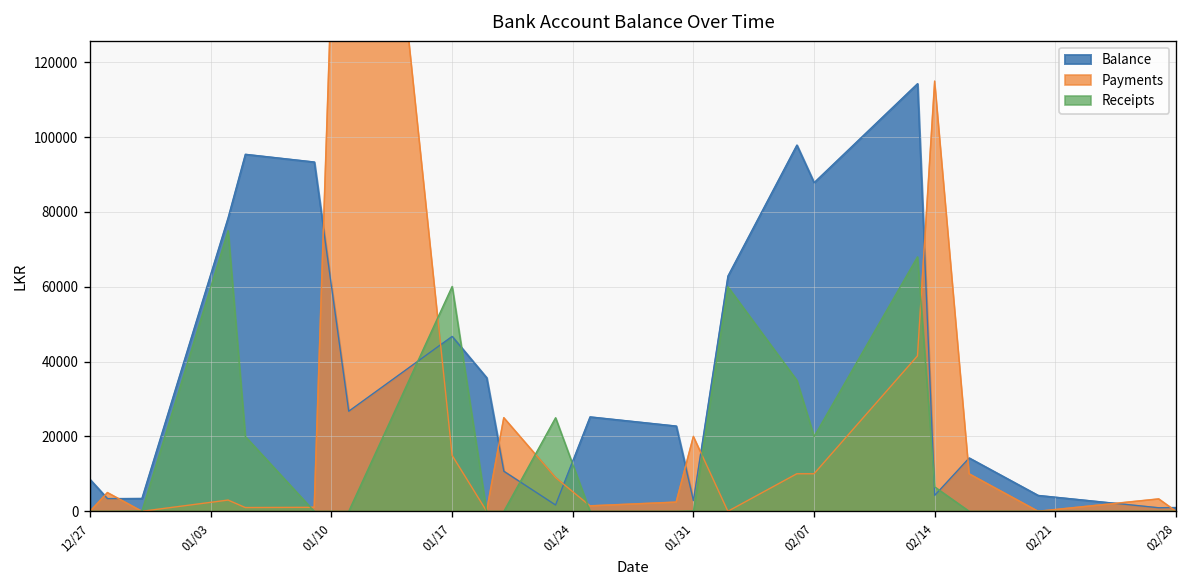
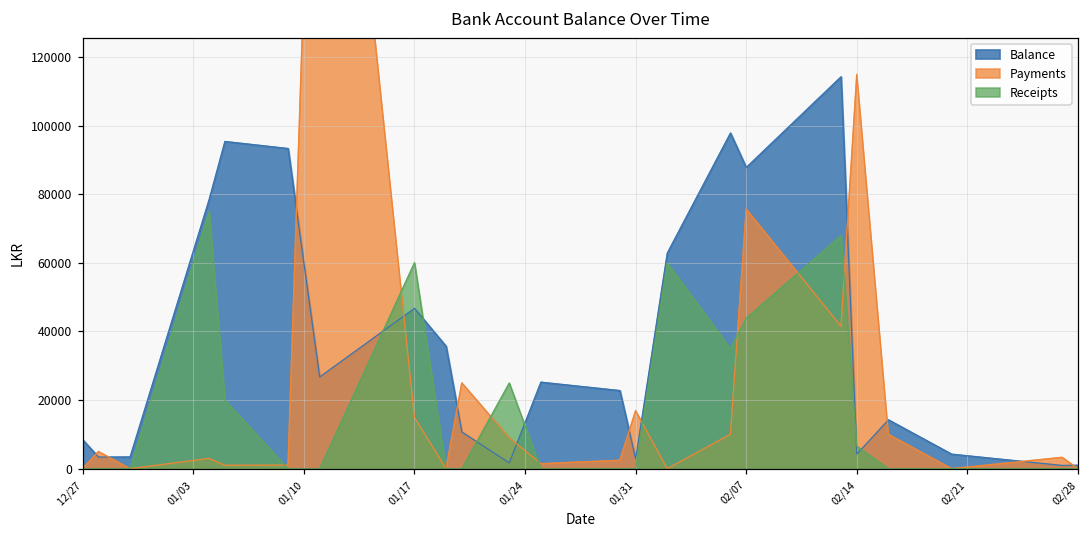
Payments, 01/31: 20000 -> 17000
Payments, 02/07: 10000 -> 76000
Receipts, 02/07: 20000 -> 44000
